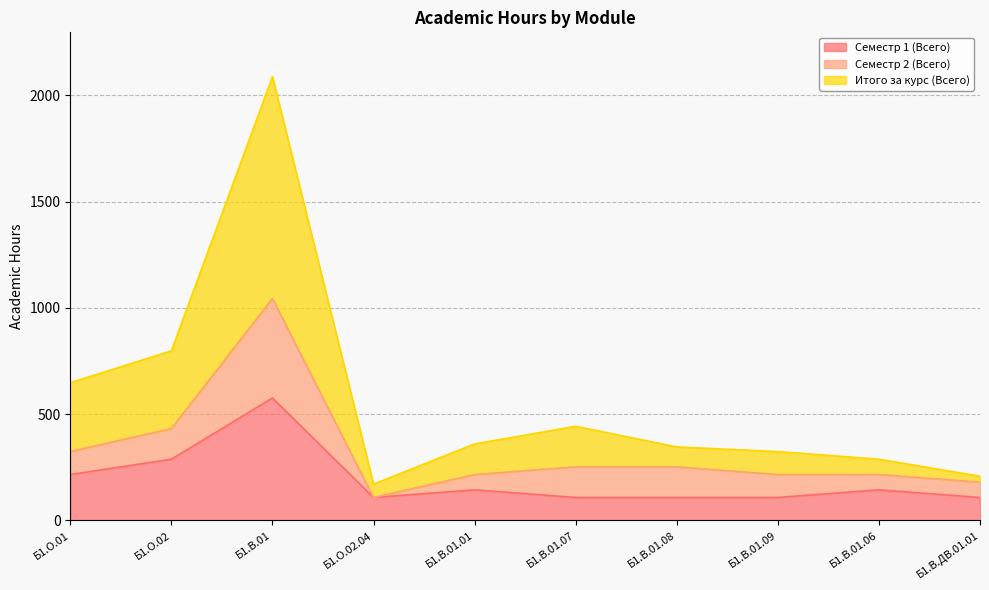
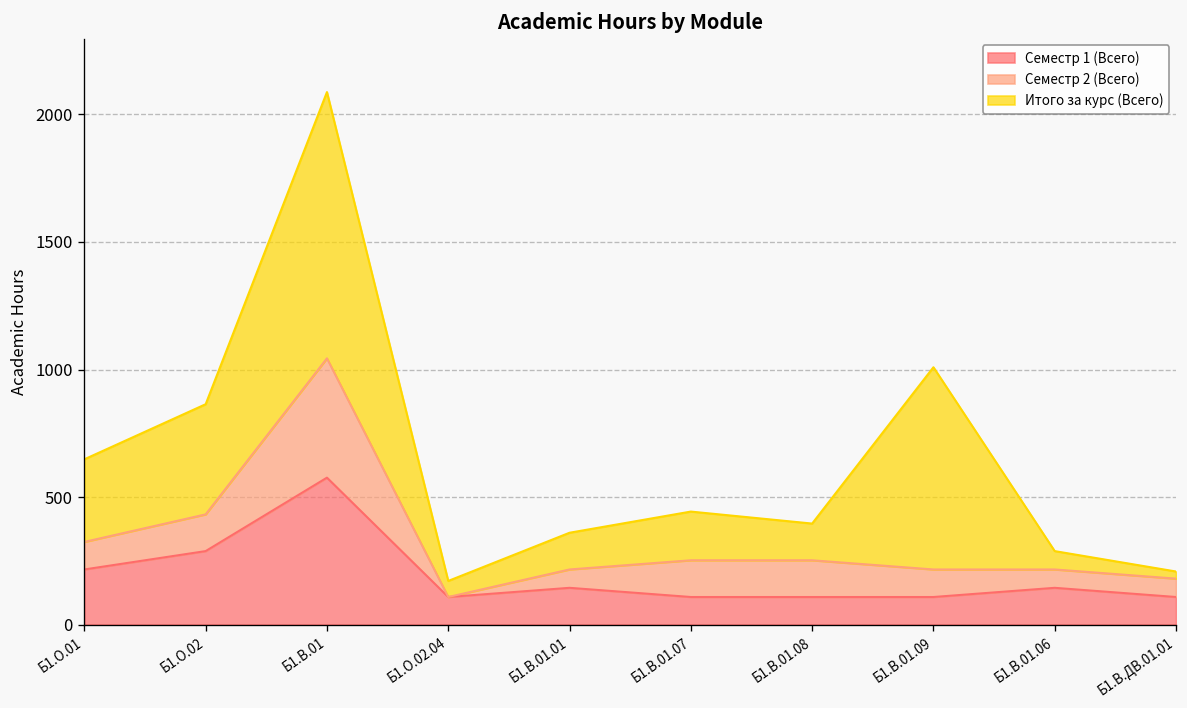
Итого за курс (Всего), Б1.О.02: 370 -> 430
Итого за курс (Всего), Б1.В.01.08: 90 -> 140
Итого за курс (Всего), Б1.В.01.09: 110 -> 790
